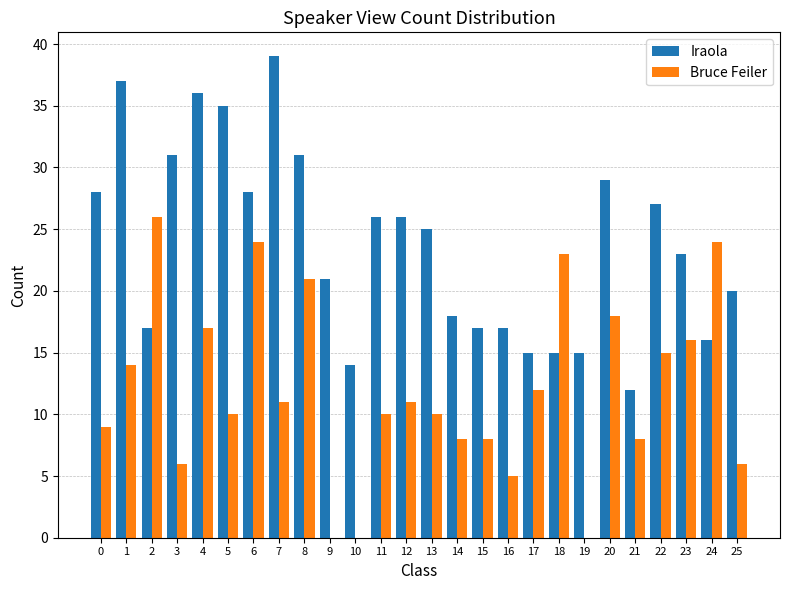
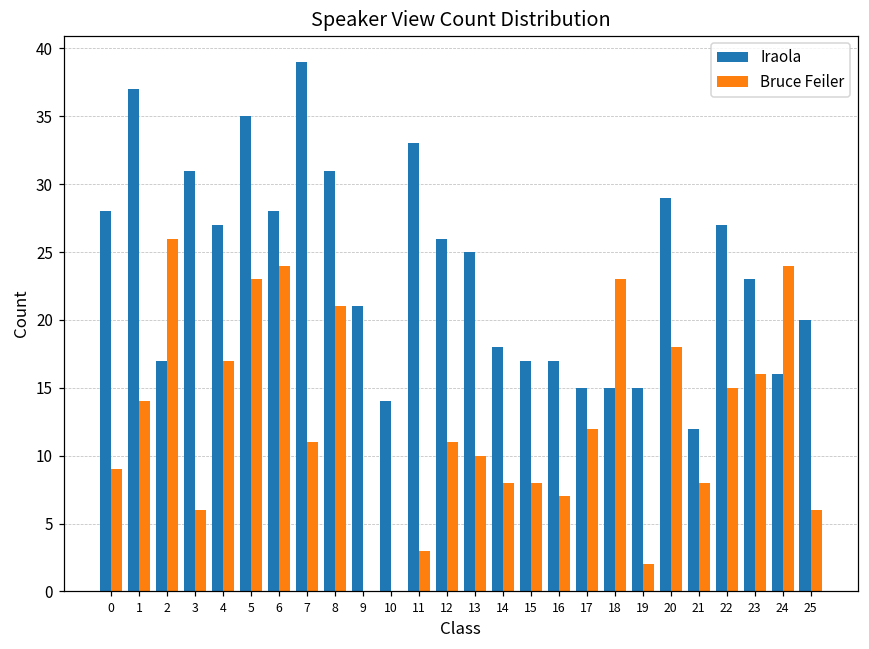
Iraola, 4: 36 -> 27
Bruce Feiler, 5: 10 -> 23
Iraola, 11: 26 -> 33
Bruce Feiler, 11: 10 -> 3
Bruce Feiler, 16: 5 -> 7
Bruce Feiler, 19: 0 -> 2
